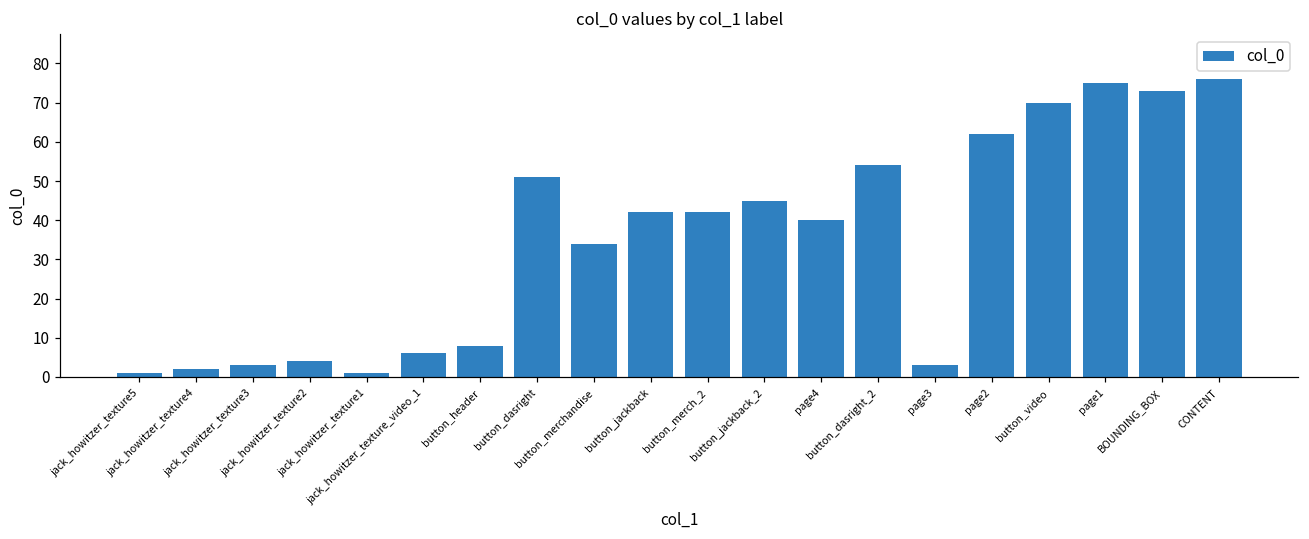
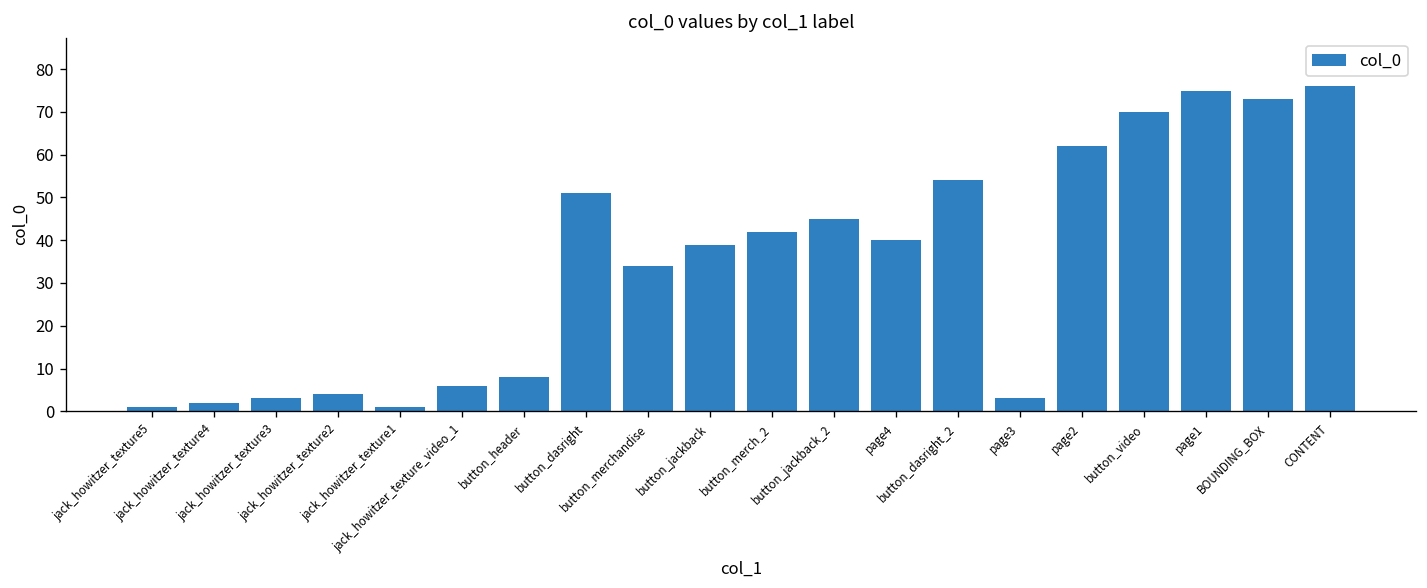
button_jackback: 42 -> 39
